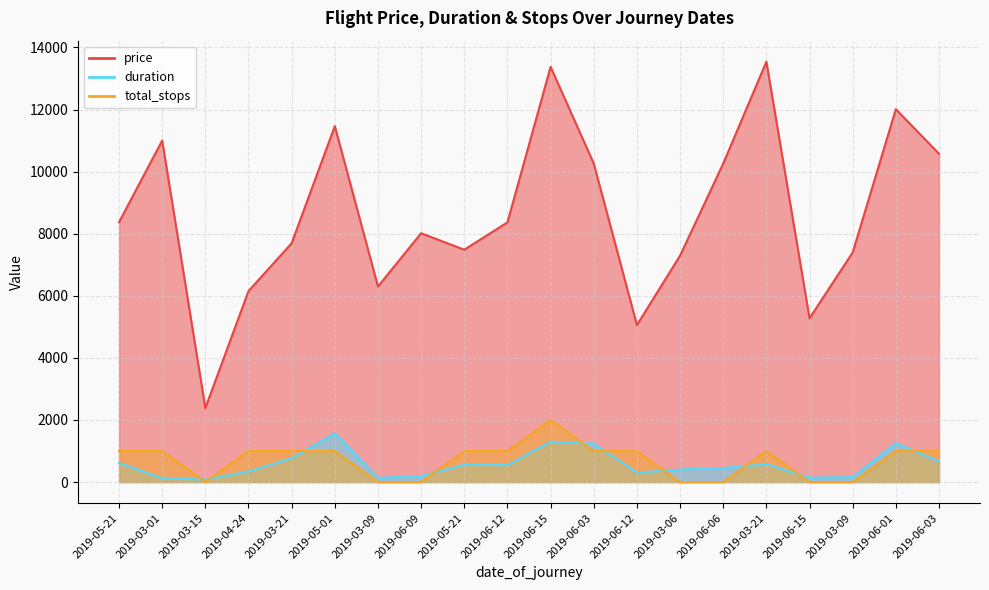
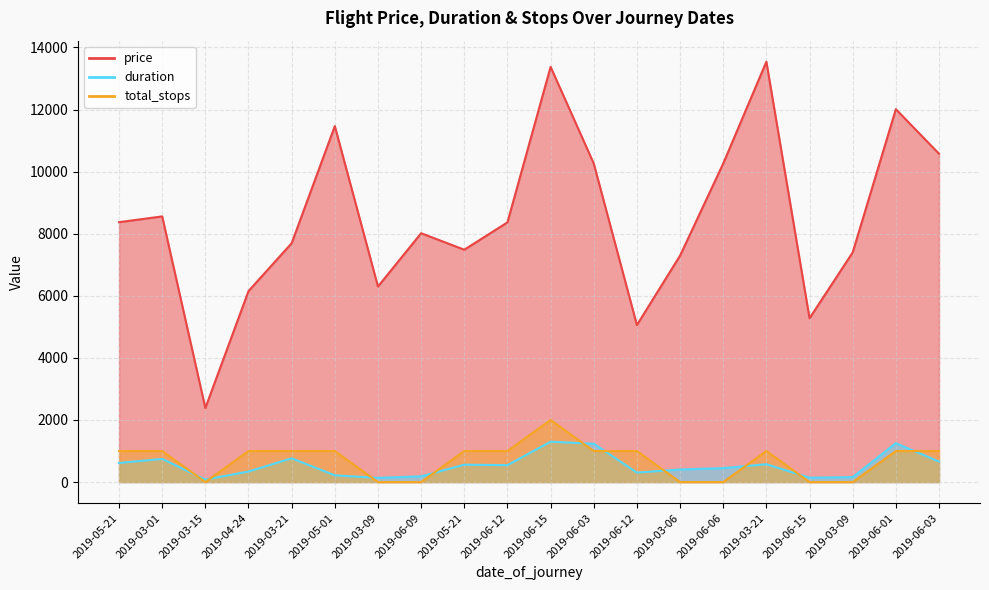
price, 2019-03-01: 11000 -> 8600
duration, 2019-03-01: 100 -> 700
duration, 2019-05-01: 1600 -> 200
